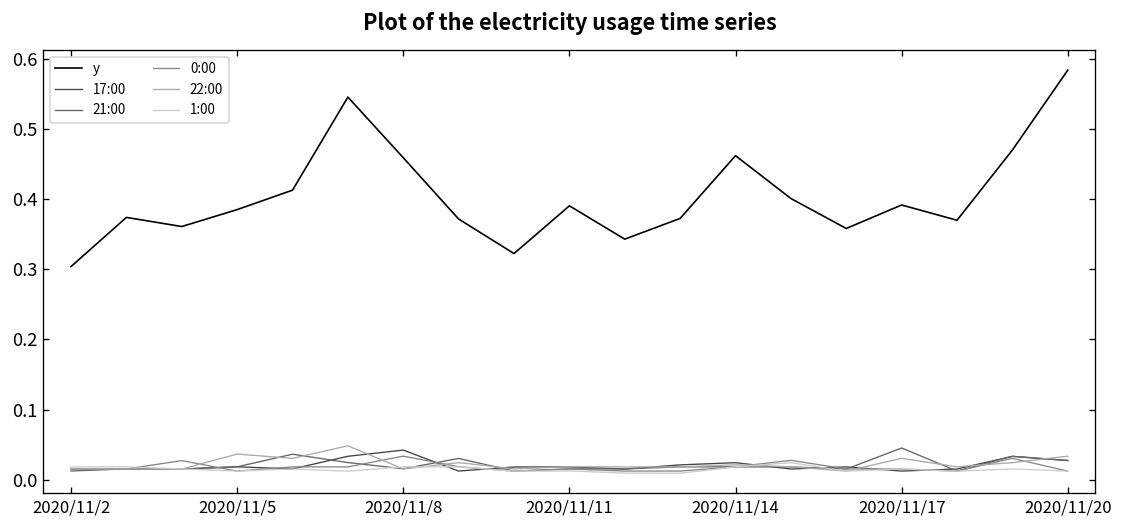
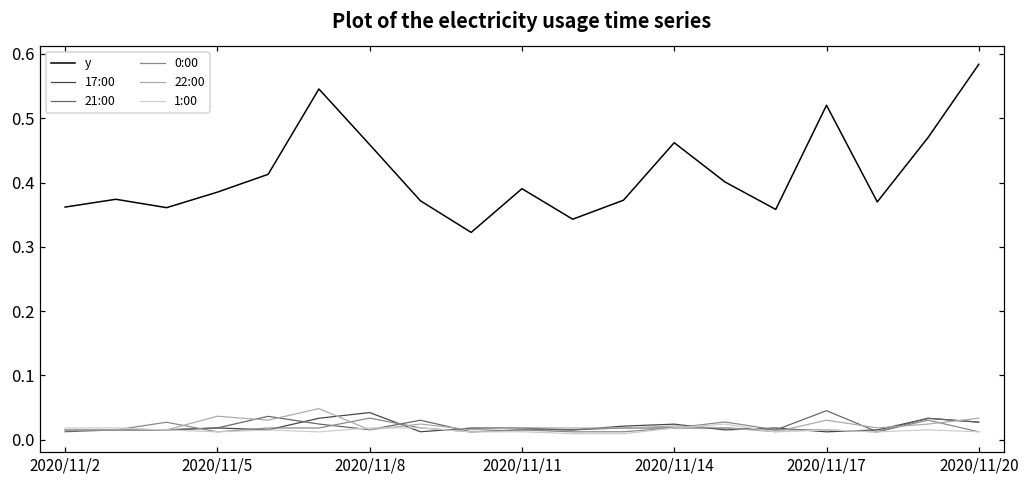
y, 2020/11/2: 0.30 -> 0.36
y, 2020/11/17: 0.39 -> 0.52
